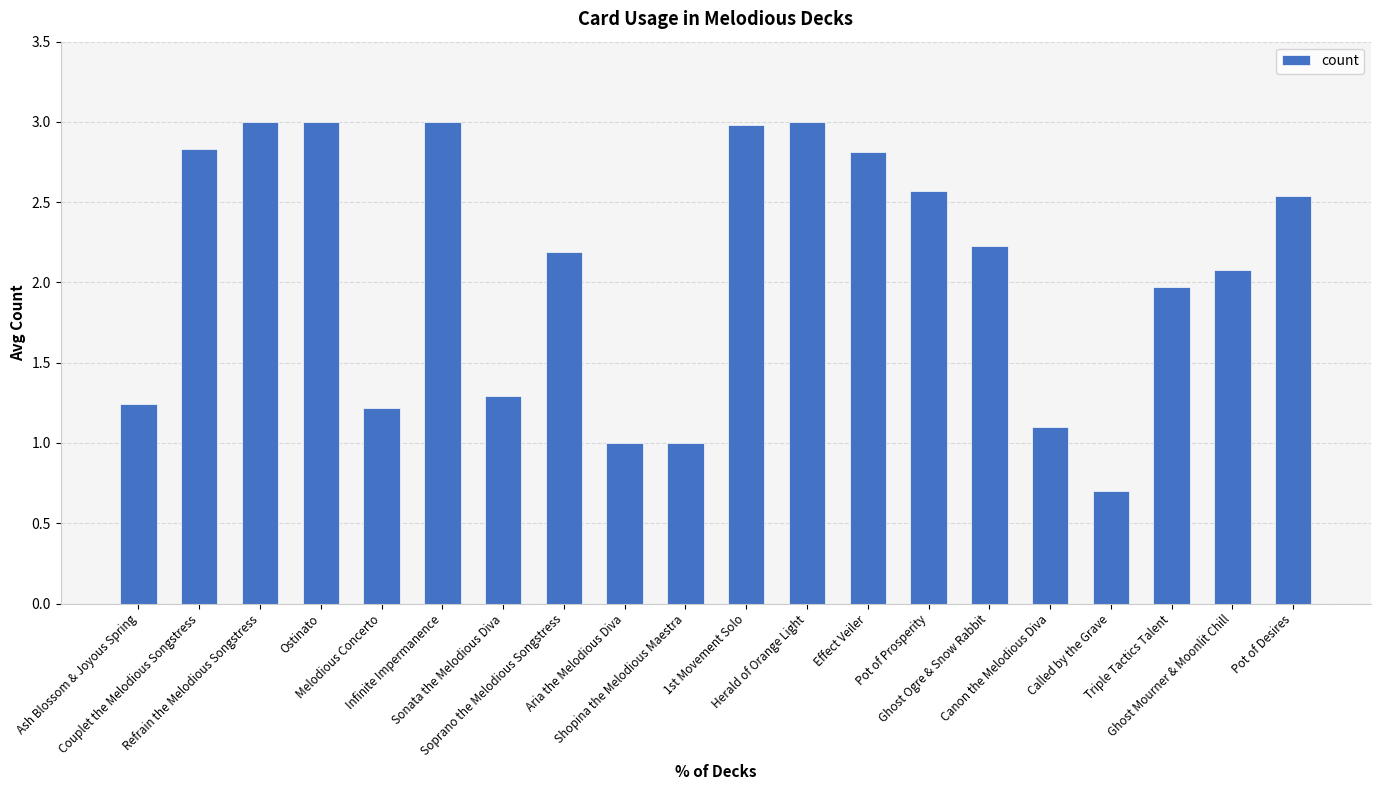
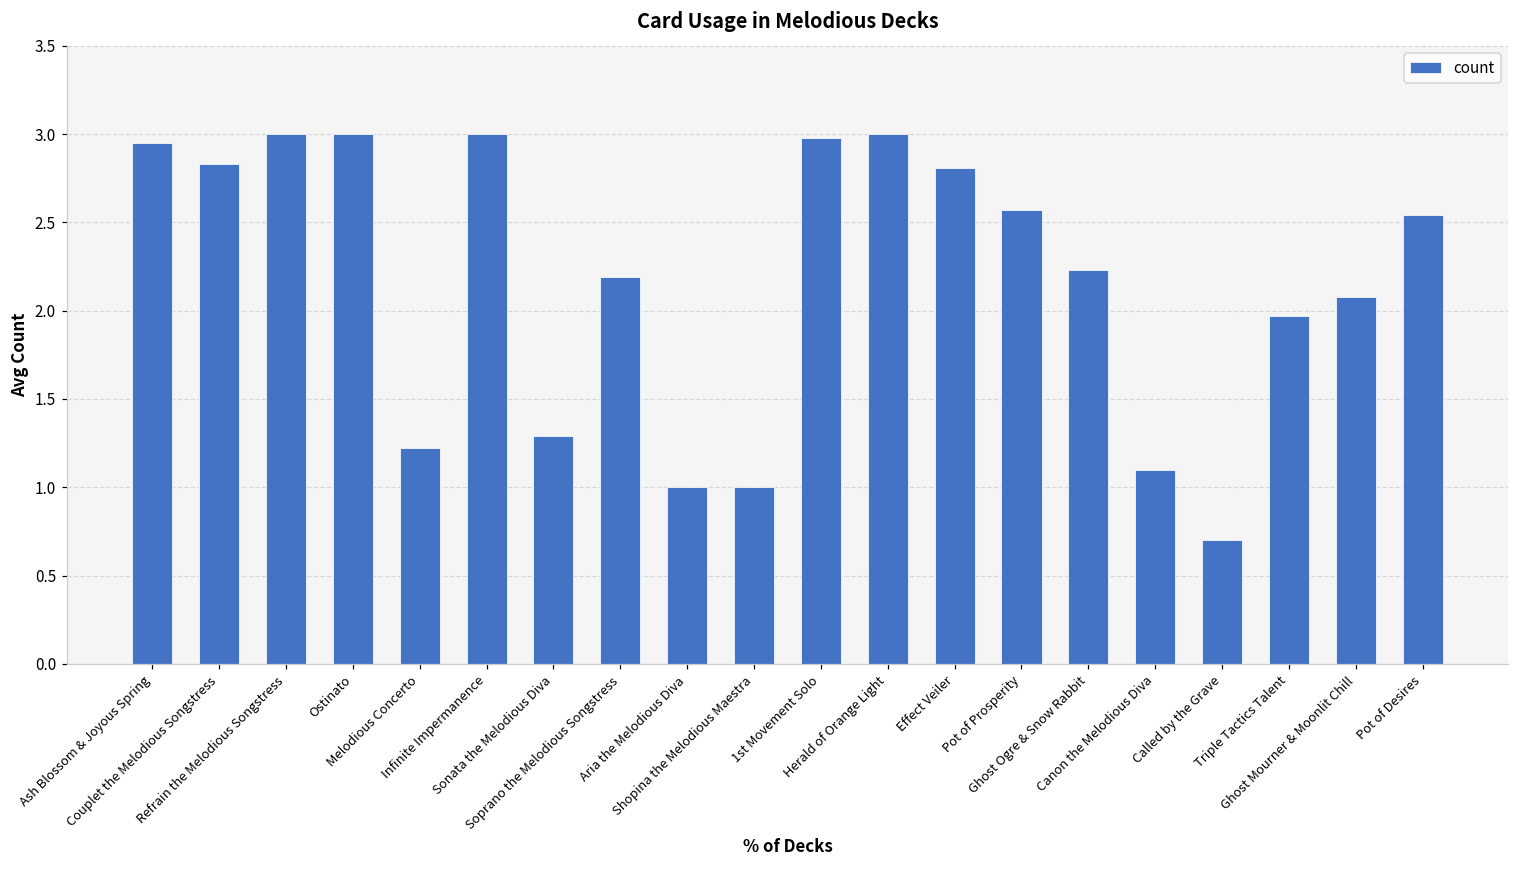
Ash Blossom & Joyous Spring: 1.24 -> 2.95
